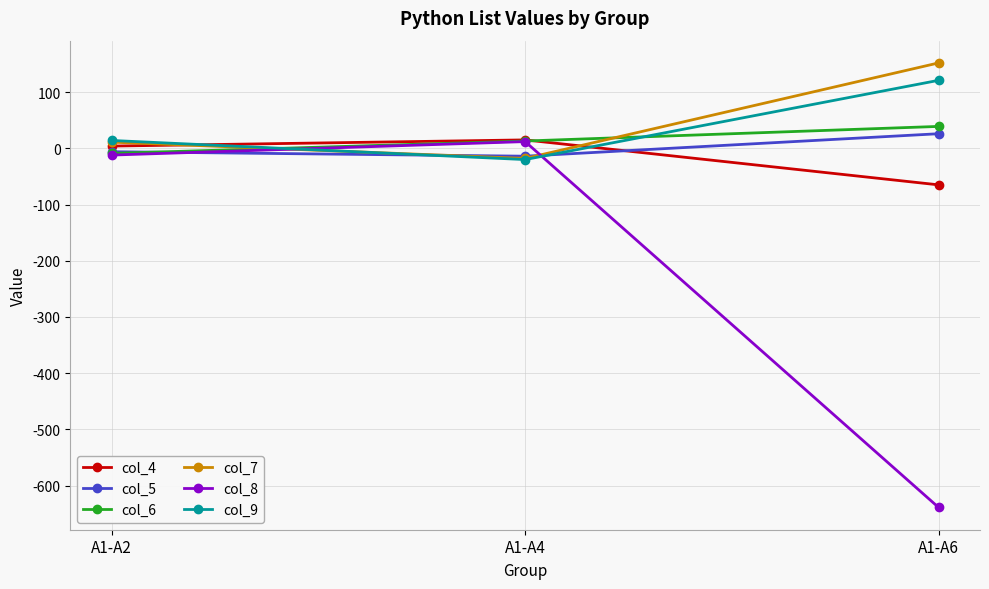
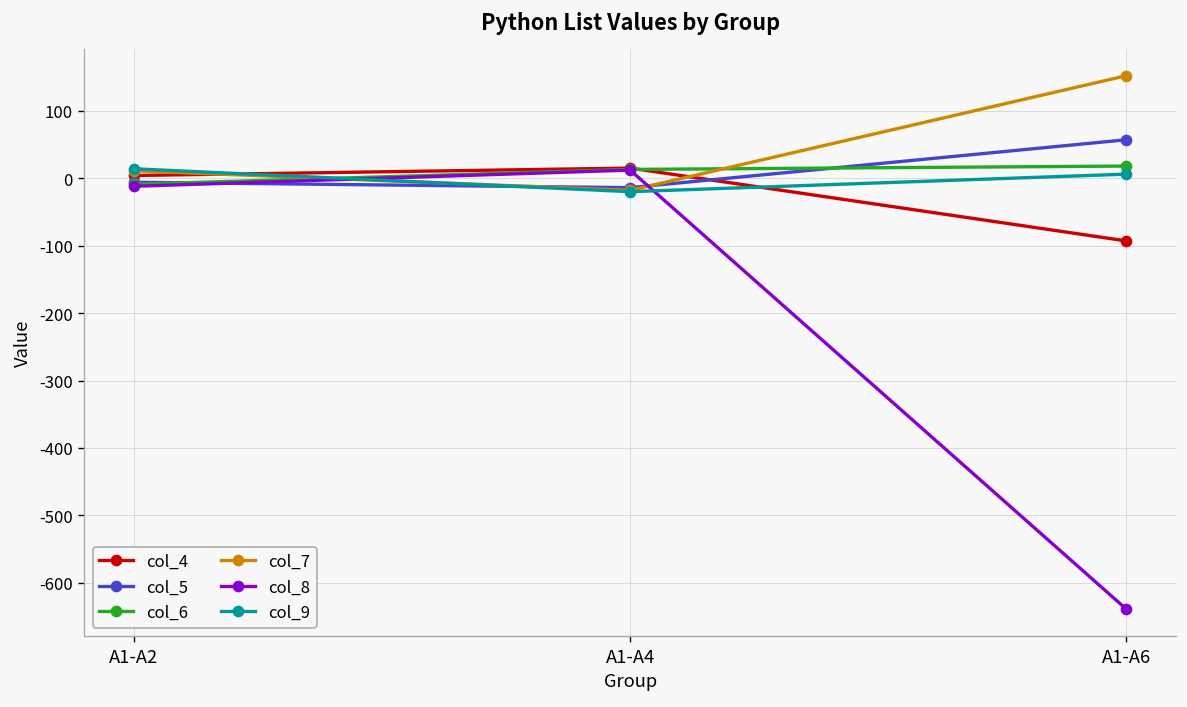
col_4, A1-A6: -70 -> -90
col_5, A1-A6: 30 -> 60
col_6, A1-A6: 40 -> 20
col_9, A1-A6: 120 -> 10
